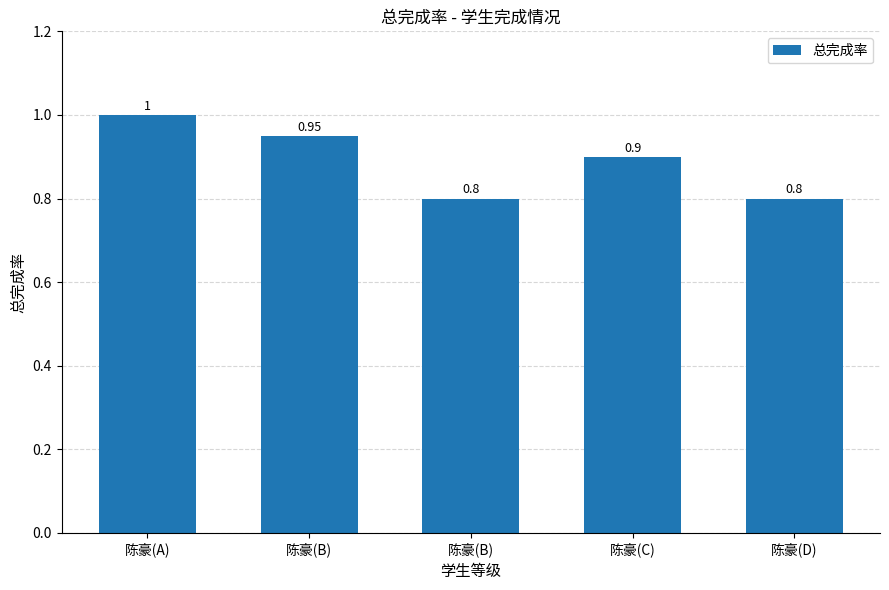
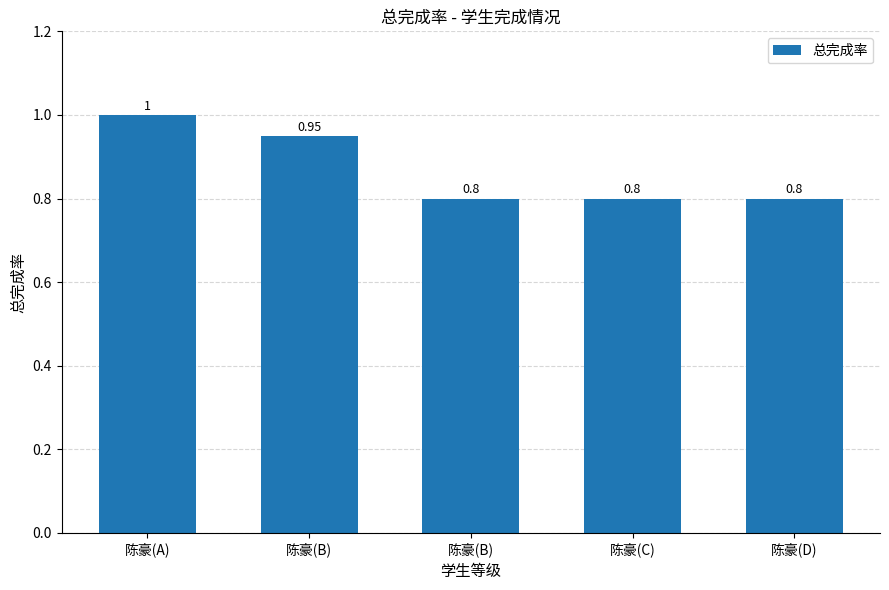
陈豪(C): 0.9 -> 0.8
